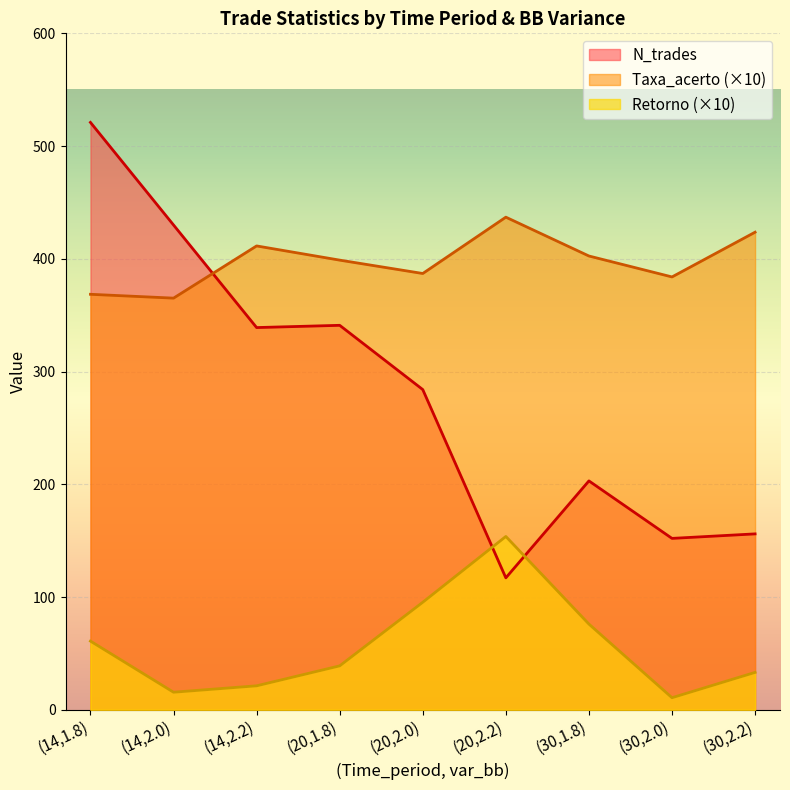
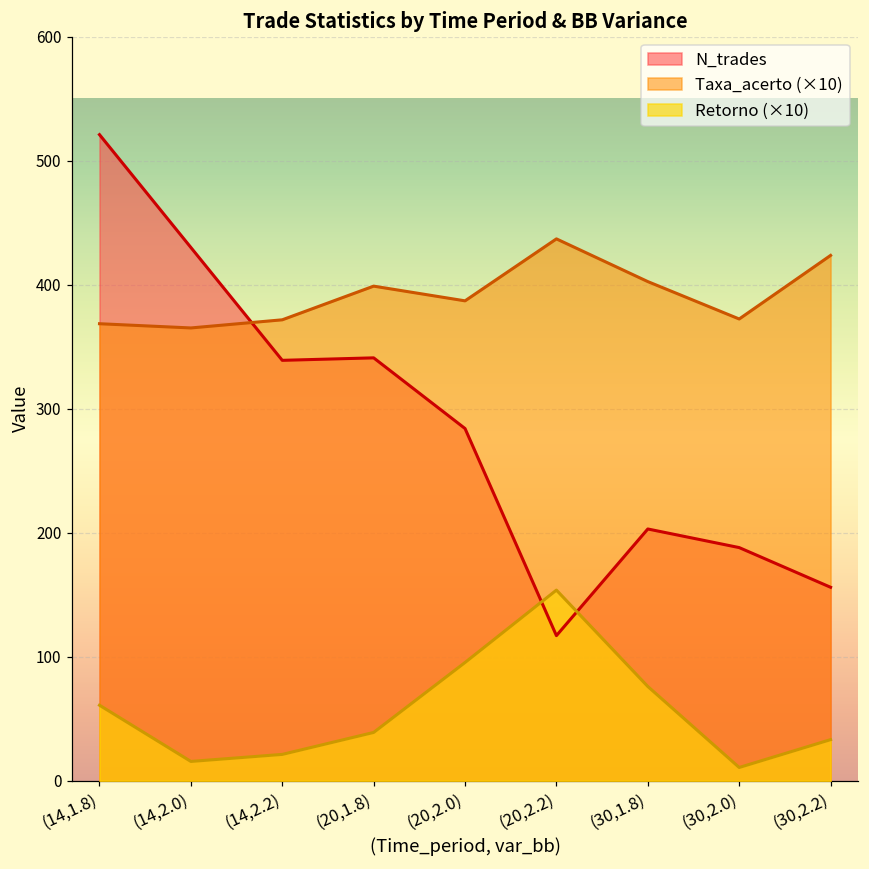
Taxa_acerto (×10), (14,2.2): 411 -> 372
N_trades, (30,2.0): 152 -> 188
Taxa_acerto (×10), (30,2.0): 384 -> 372
